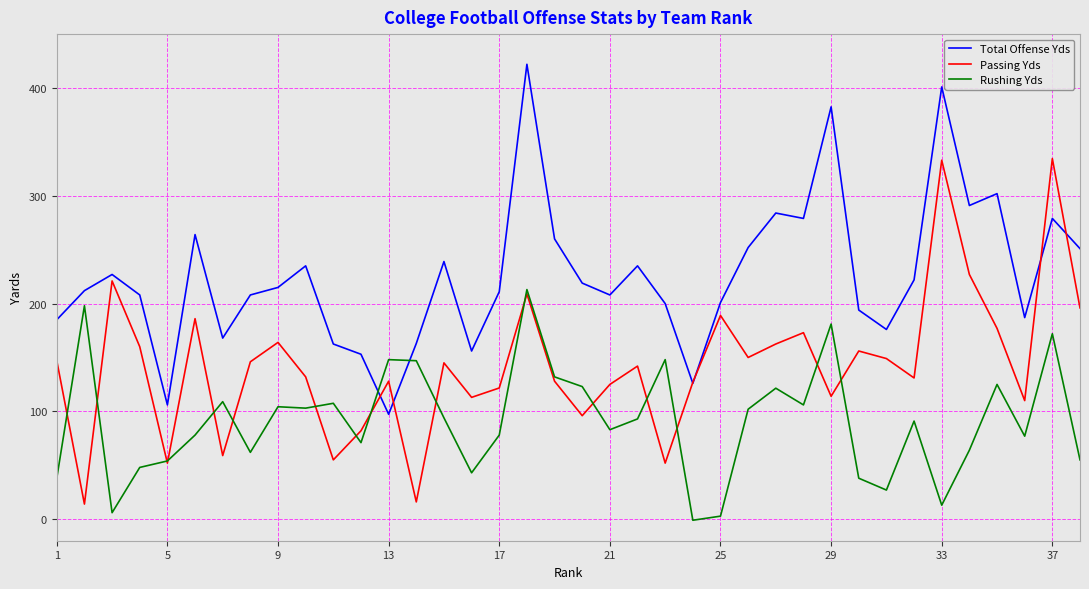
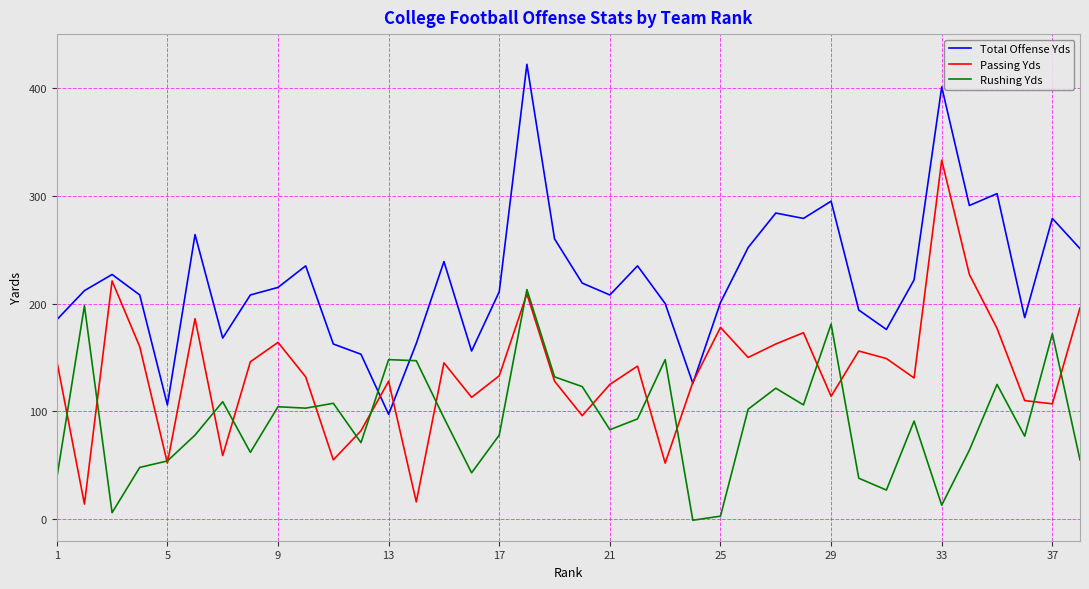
Passing Yds, 17: 122 -> 133
Passing Yds, 25: 189 -> 178
Total Offense Yds, 29: 383 -> 295
Passing Yds, 37: 335 -> 107
